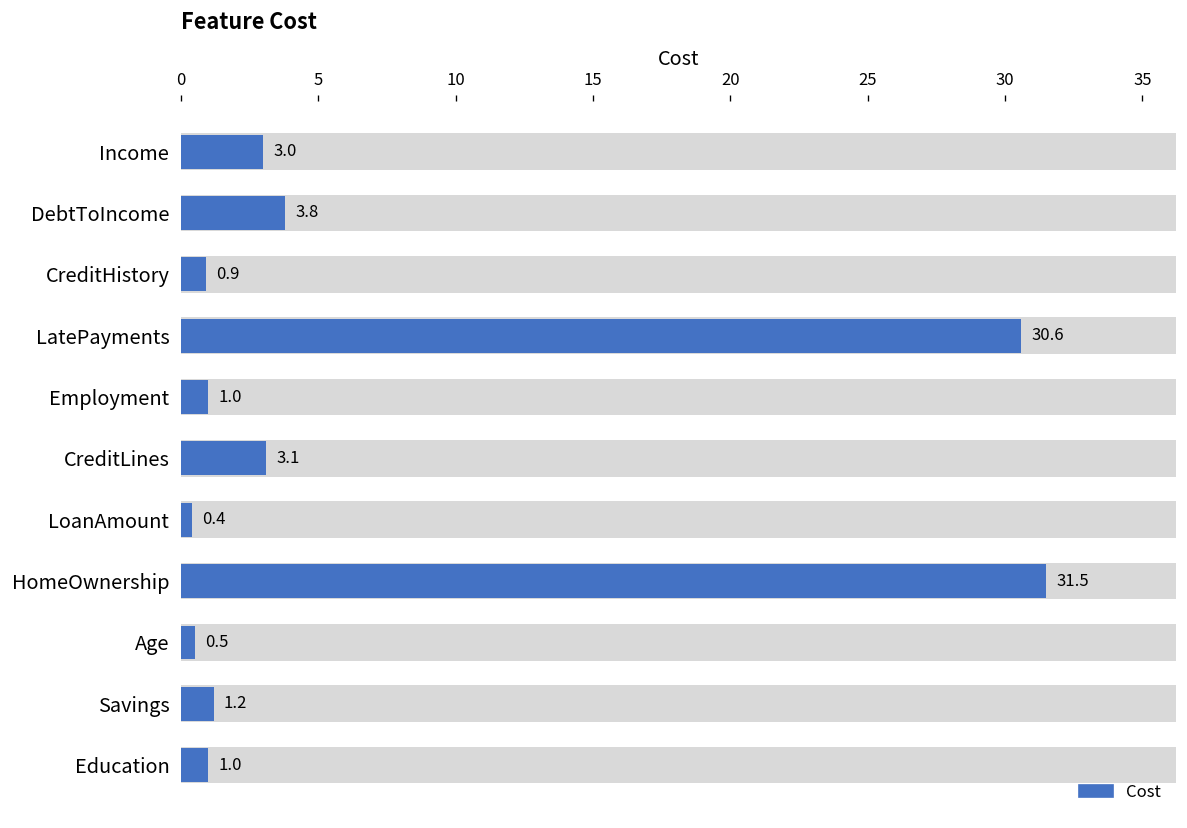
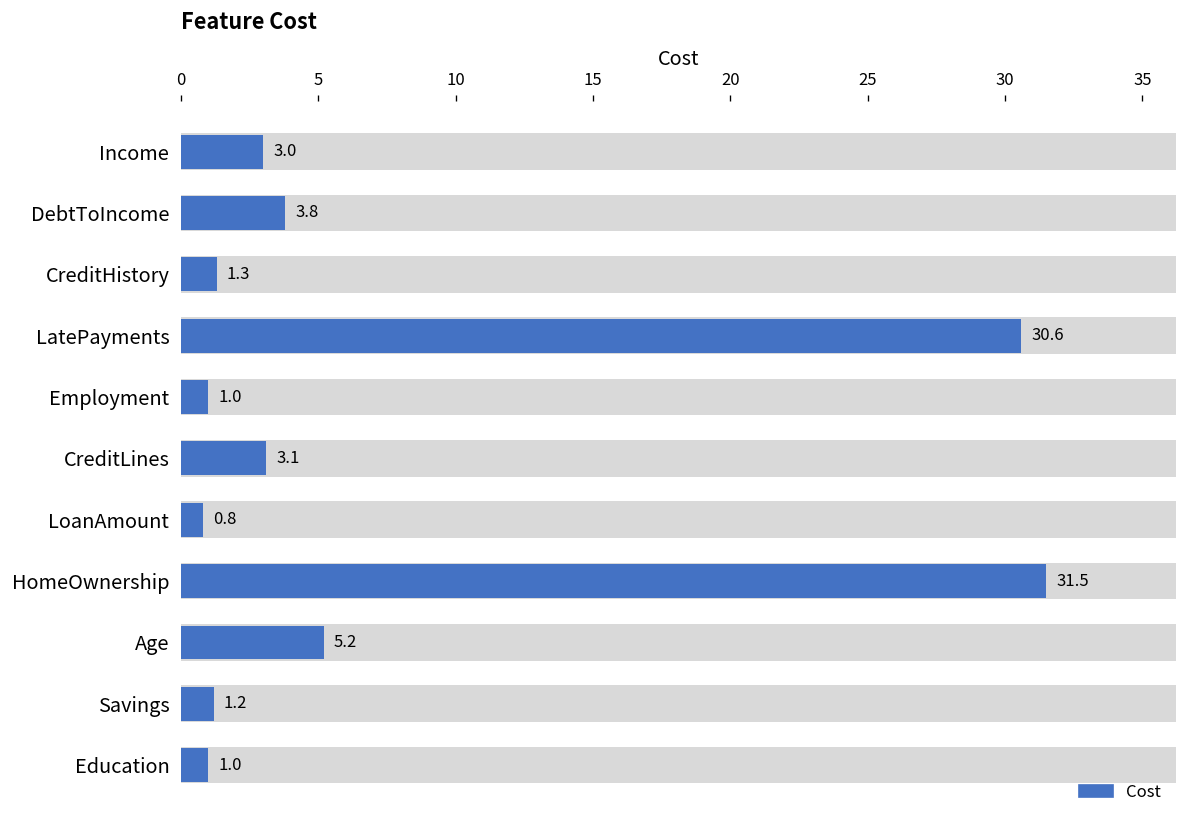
Cost, CreditHistory: 0.9 -> 1.3
Cost, LoanAmount: 0.4 -> 0.8
Cost, Age: 0.5 -> 5.2
